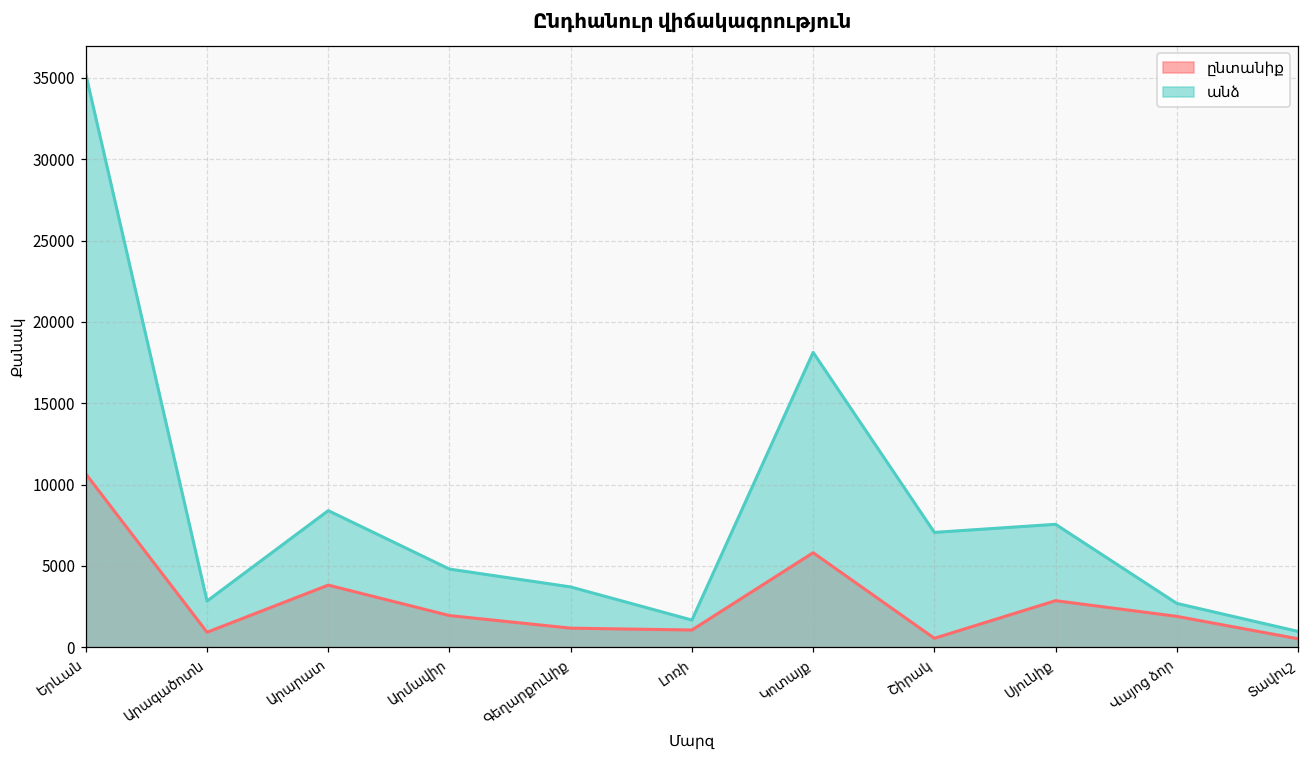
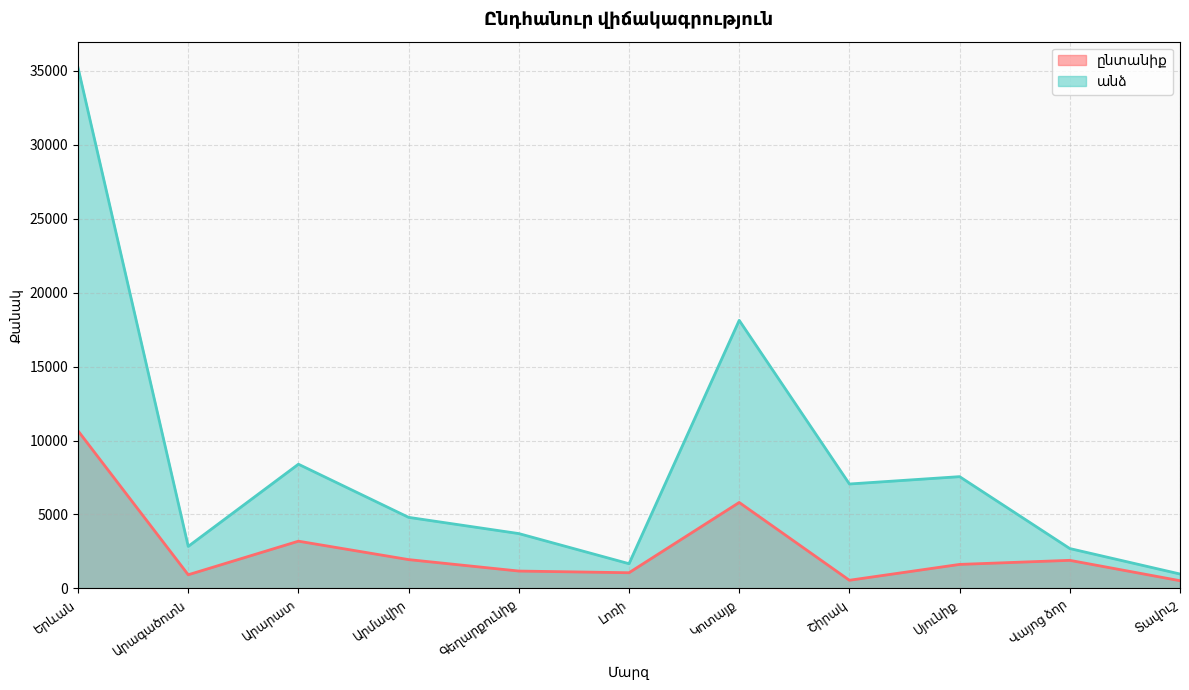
ընտանիք, Արարատ: 3800 -> 3200
ընտանիք, Սյունիք: 2900 -> 1600
